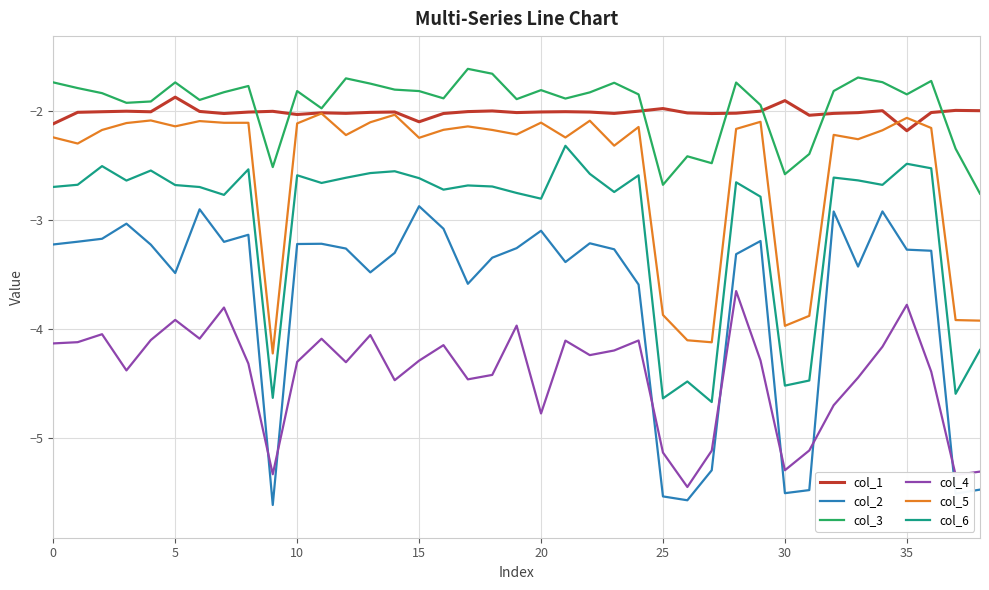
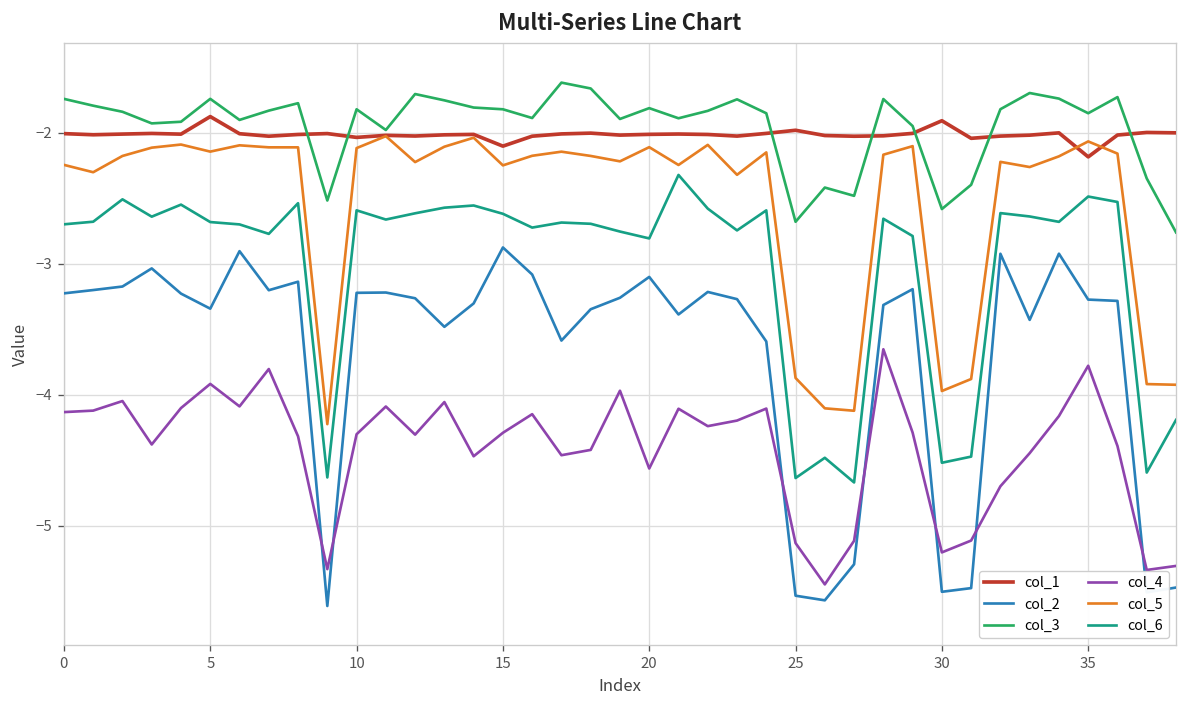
col_1, 0: -2.12 -> -2.01
col_2, 5: -3.49 -> -3.34
col_4, 20: -4.77 -> -4.56
col_4, 30: -5.30 -> -5.20
